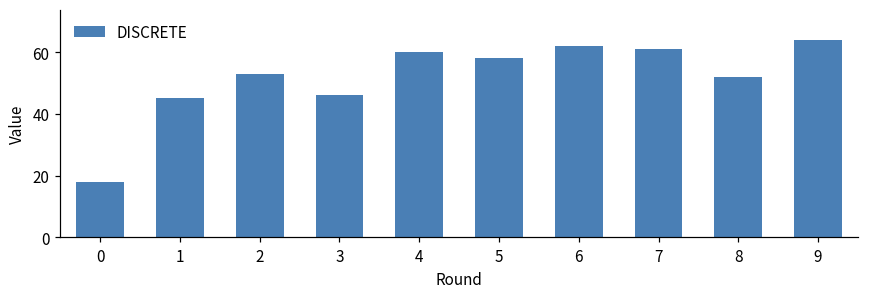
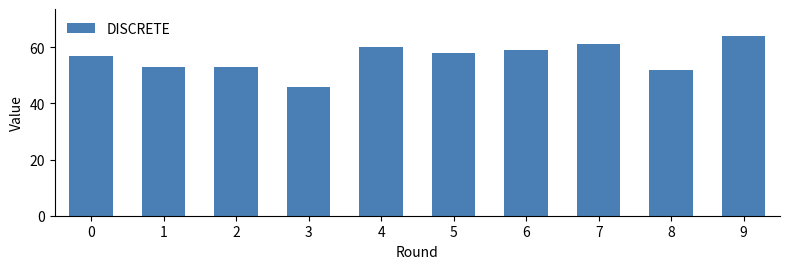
0: 18 -> 57
1: 45 -> 53
6: 62 -> 59
